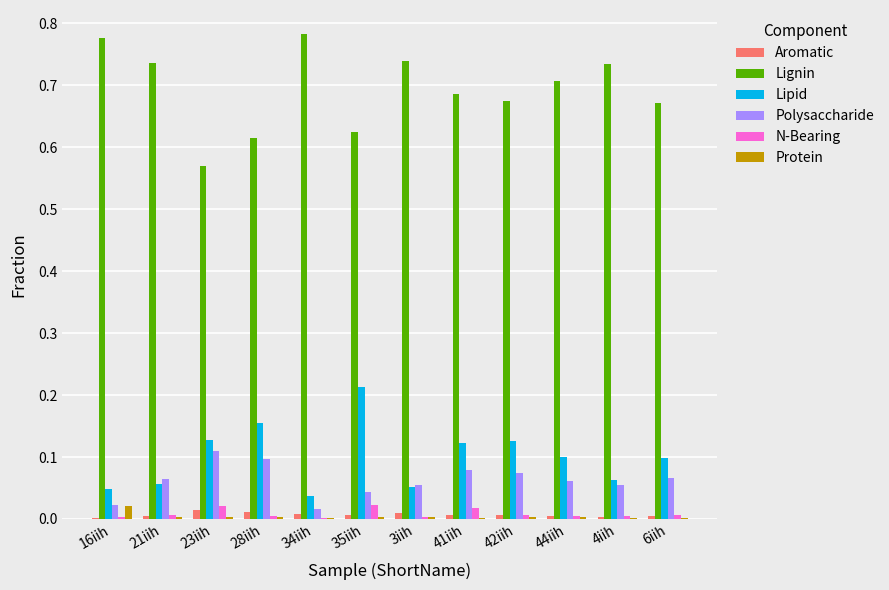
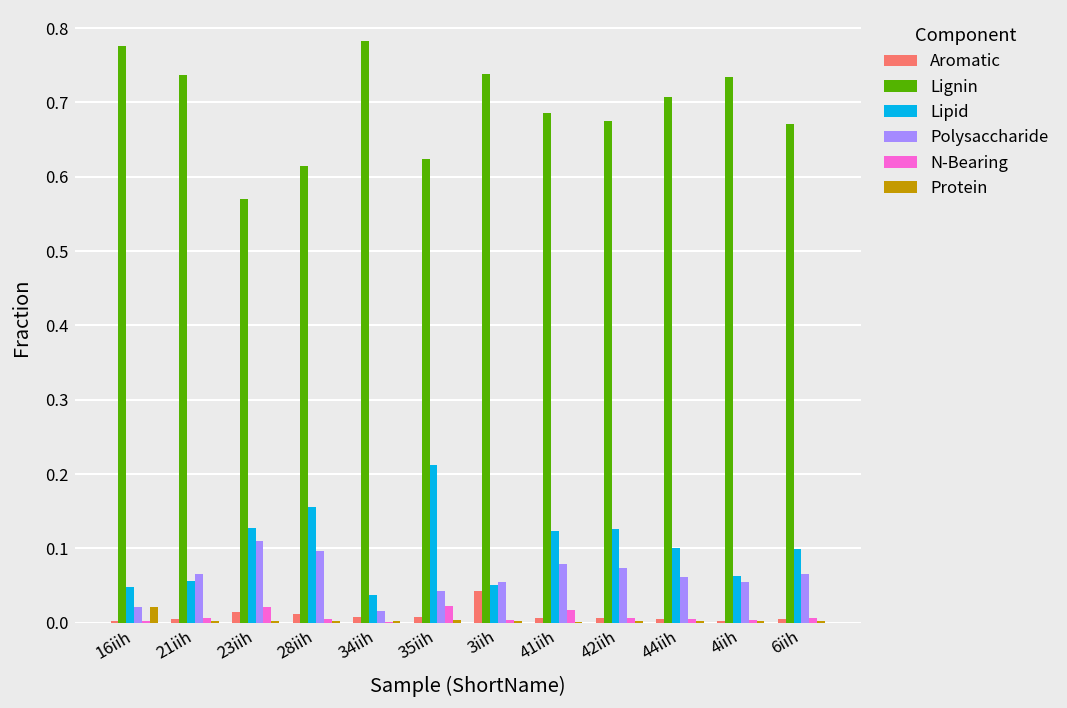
Aromatic, 3iih: 0.01 -> 0.04
